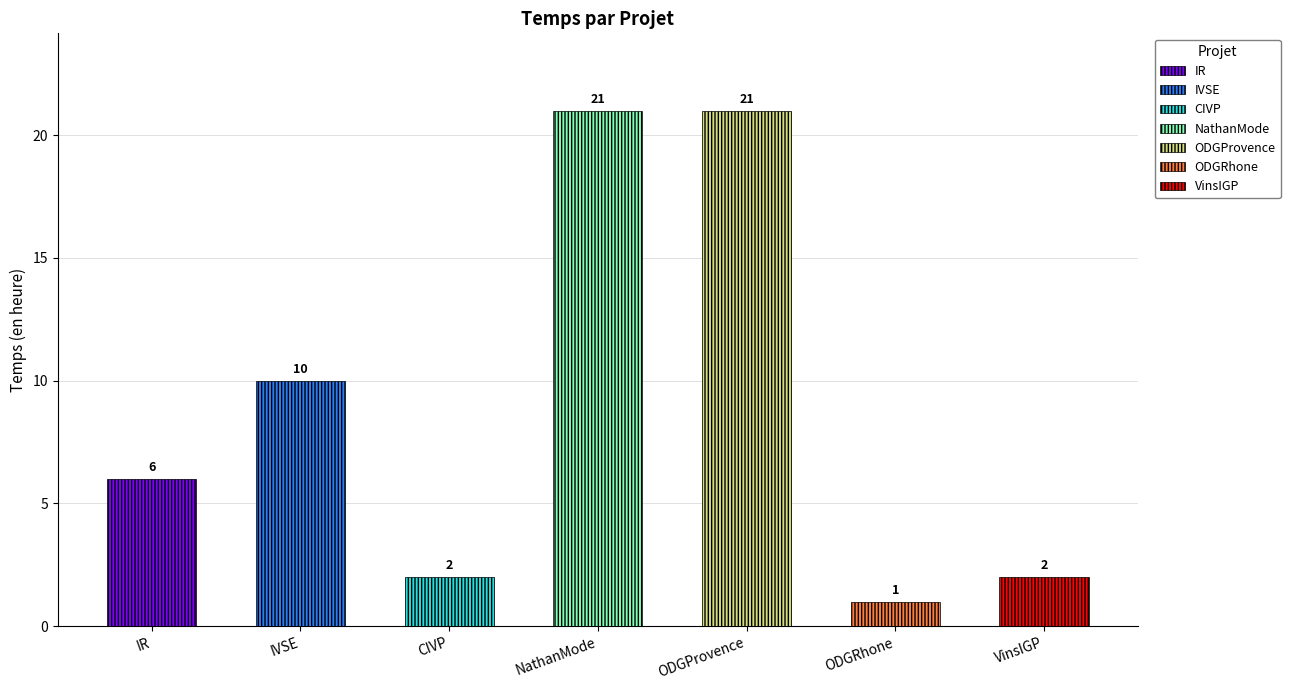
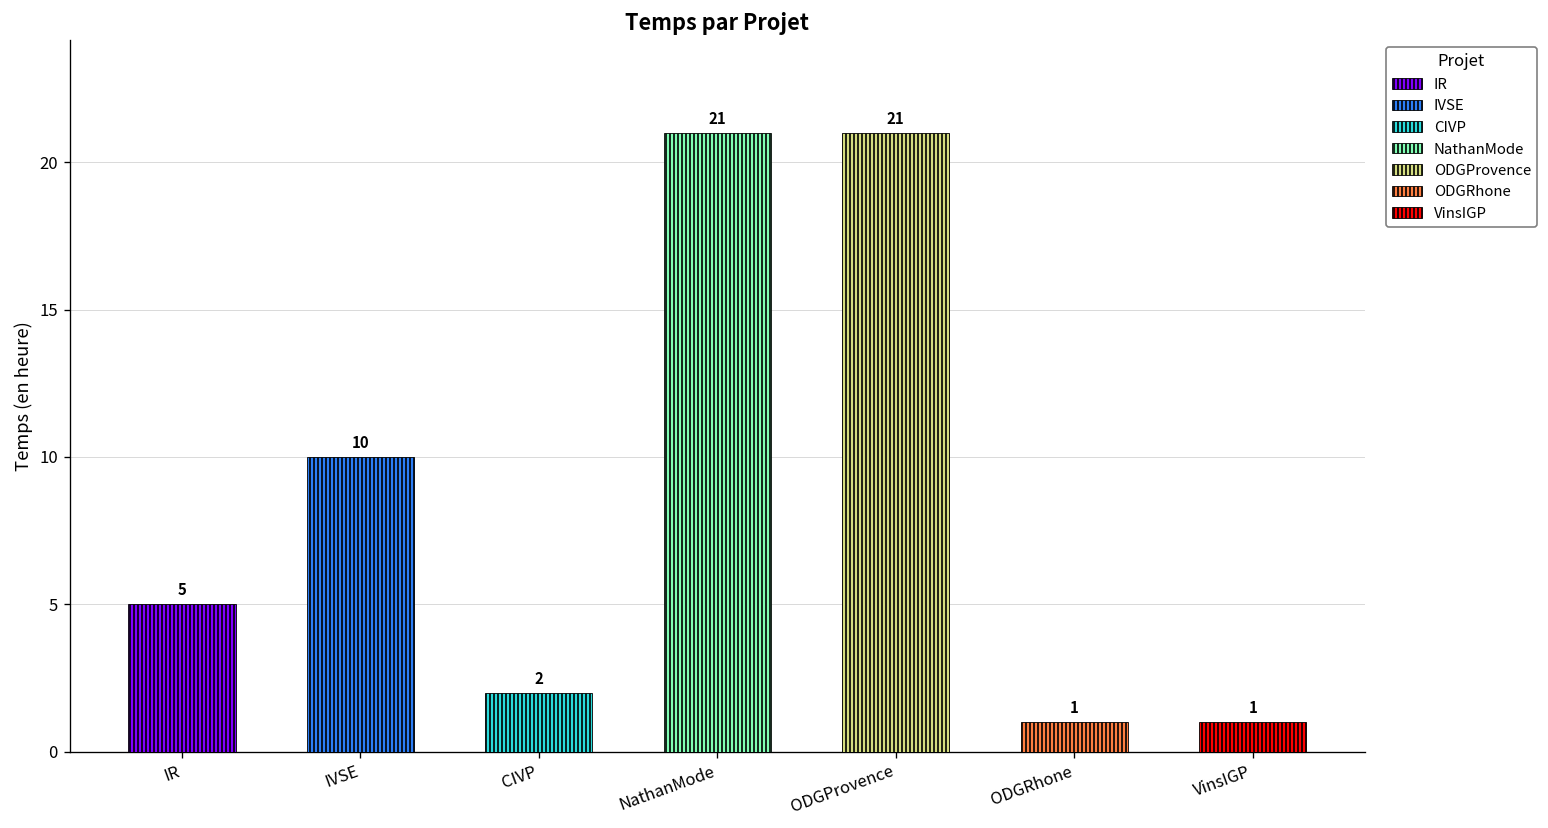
IR: 6 -> 5
VinsIGP: 2 -> 1
